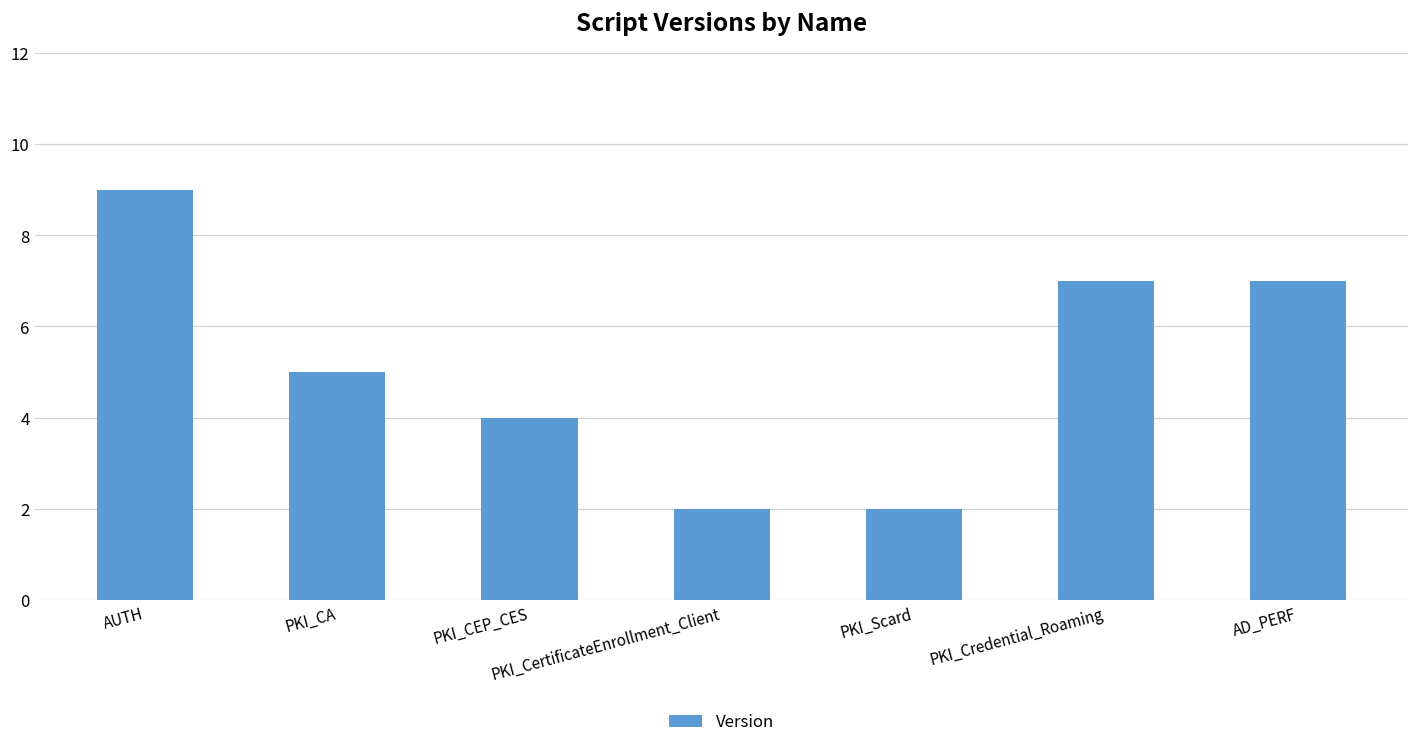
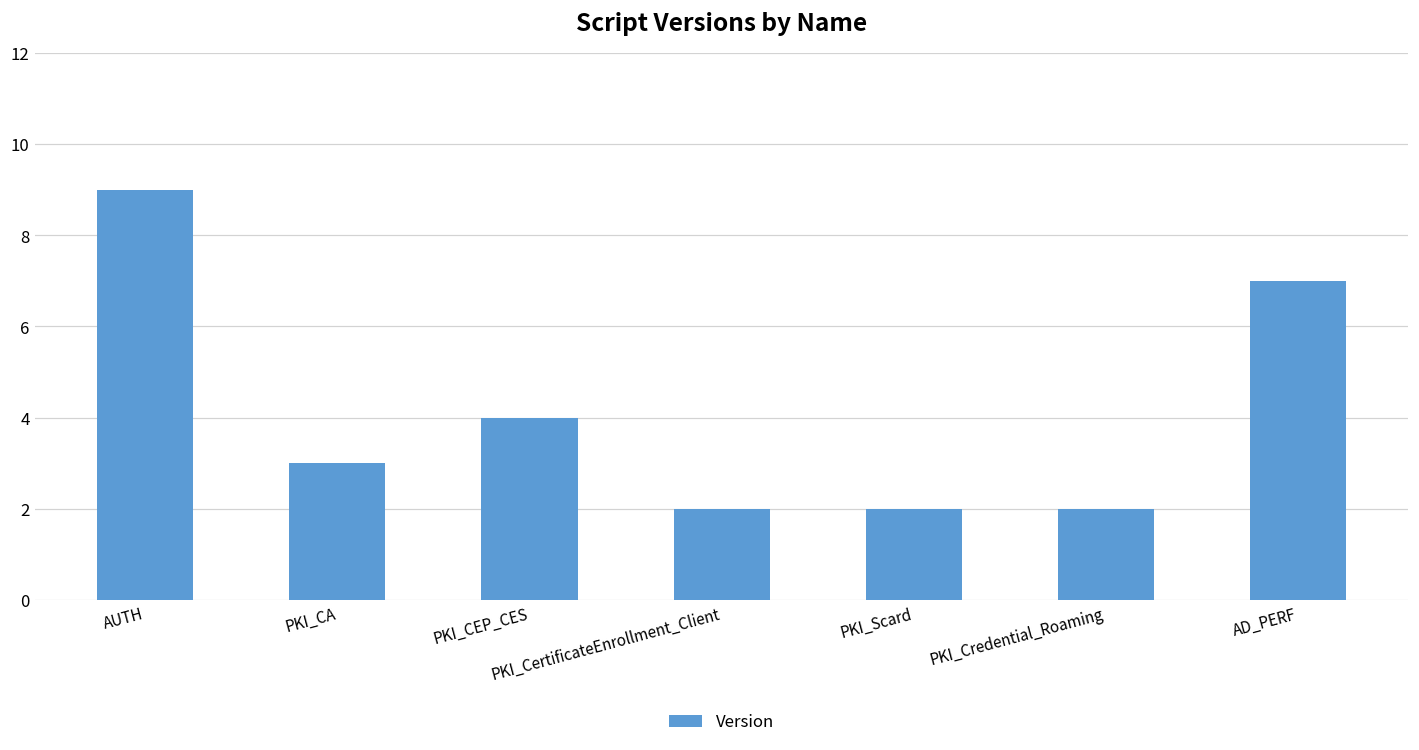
PKI_CA: 5 -> 3
PKI_Credential_Roaming: 7 -> 2
